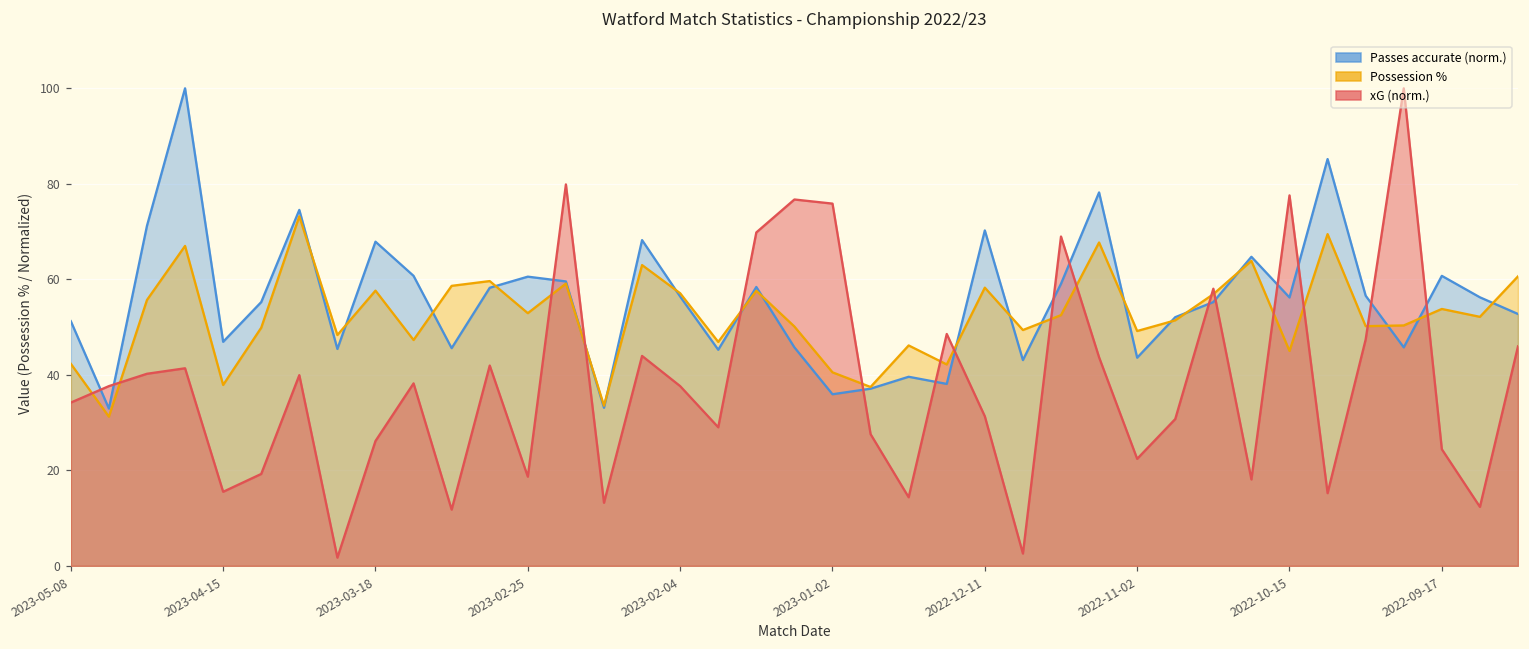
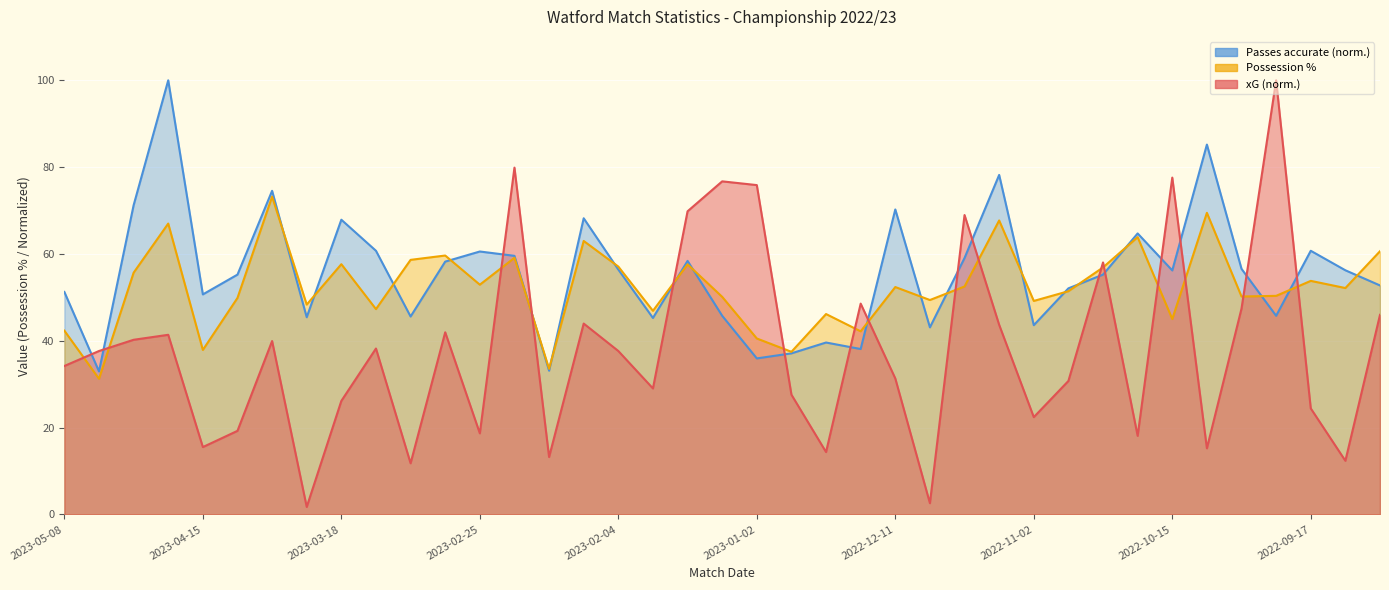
Passes accurate (norm.), 2023-04-15: 47 -> 51
Possession %, 2022-12-11: 58 -> 52
